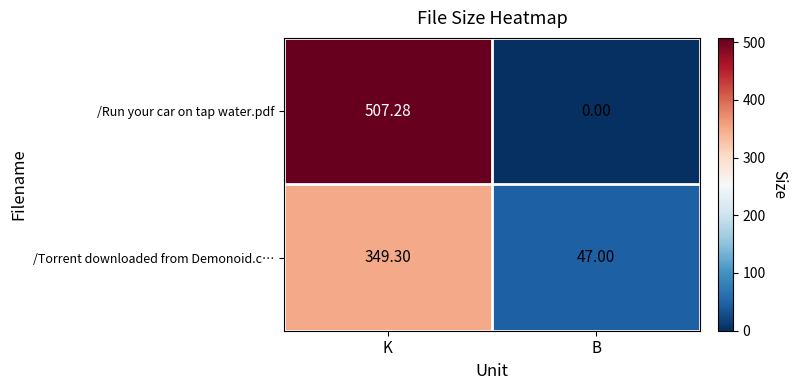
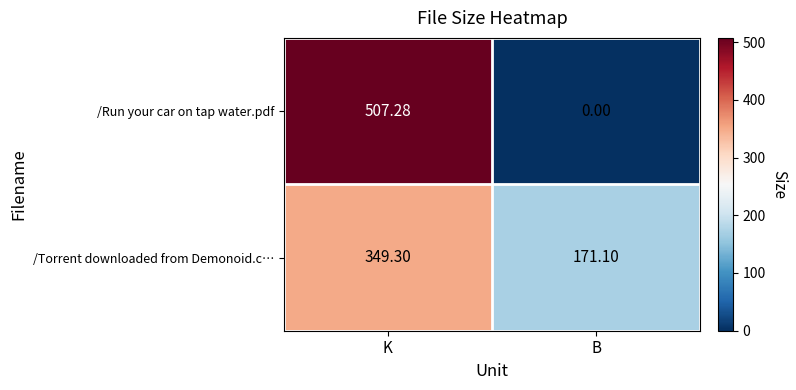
/Torrent downloaded from Demonoid.c…, B: 47.00 -> 171.10
